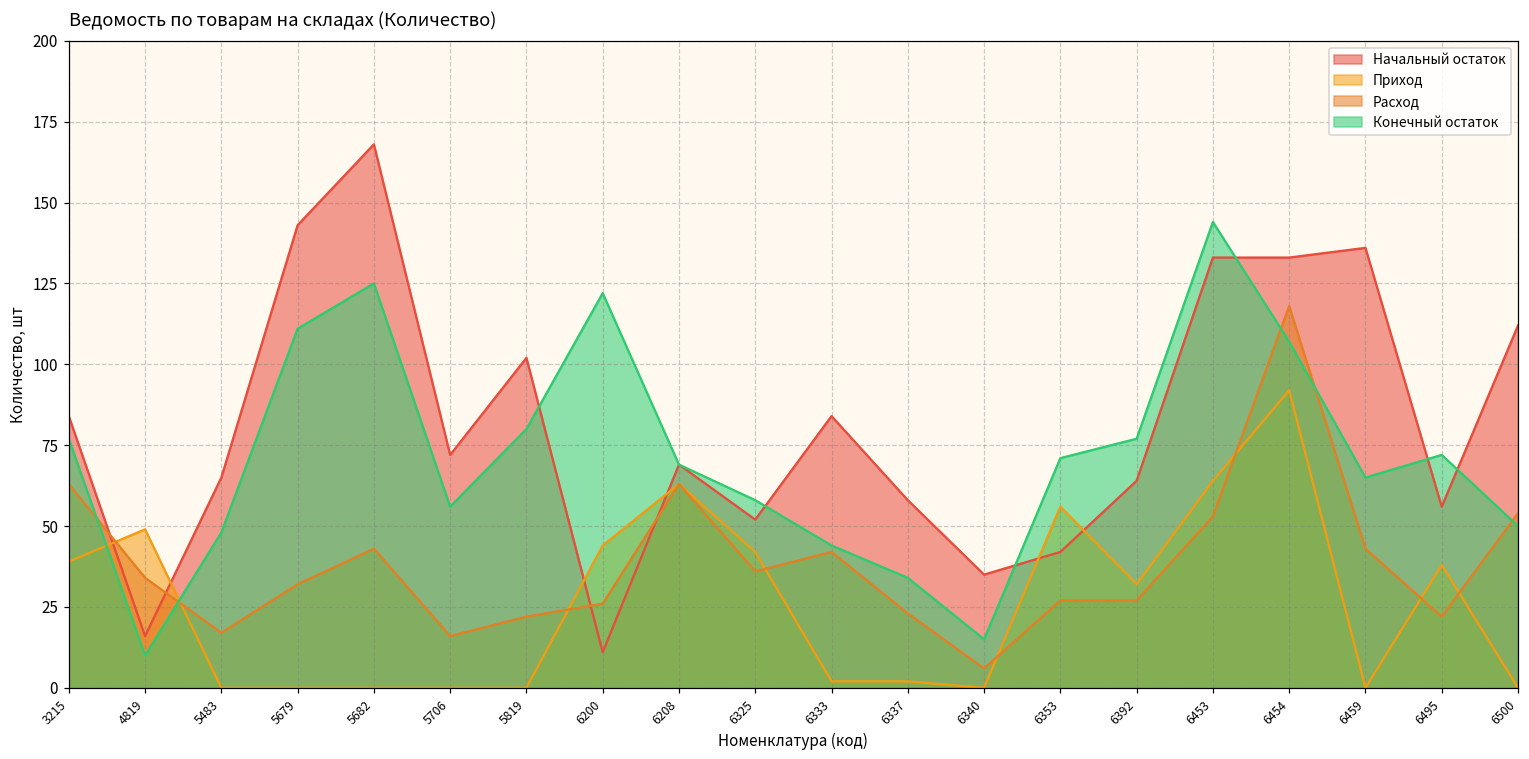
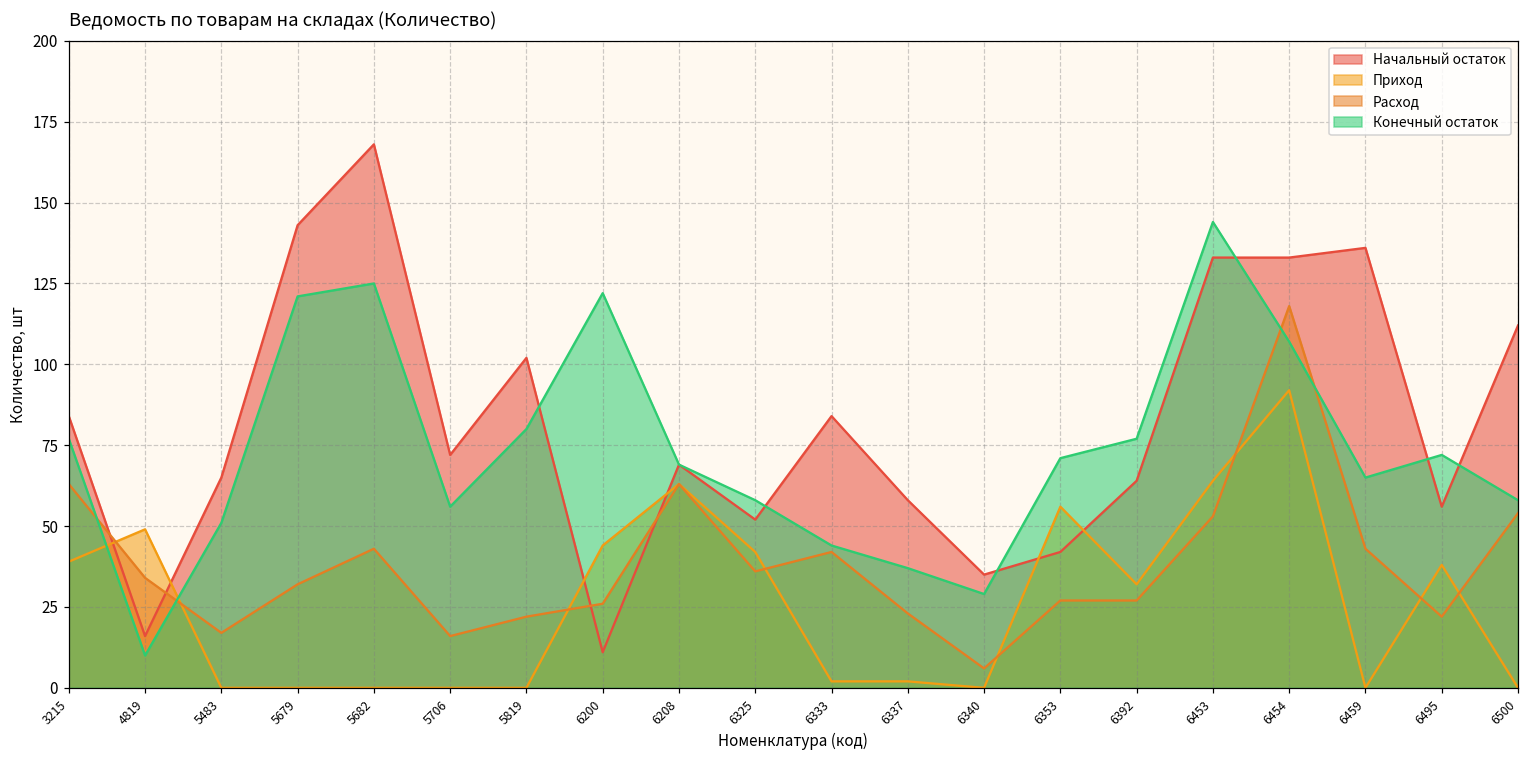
Конечный остаток, 5483: 48 -> 51
Конечный остаток, 5679: 111 -> 121
Конечный остаток, 6337: 34 -> 37
Конечный остаток, 6340: 15 -> 29
Конечный остаток, 6500: 50 -> 58
